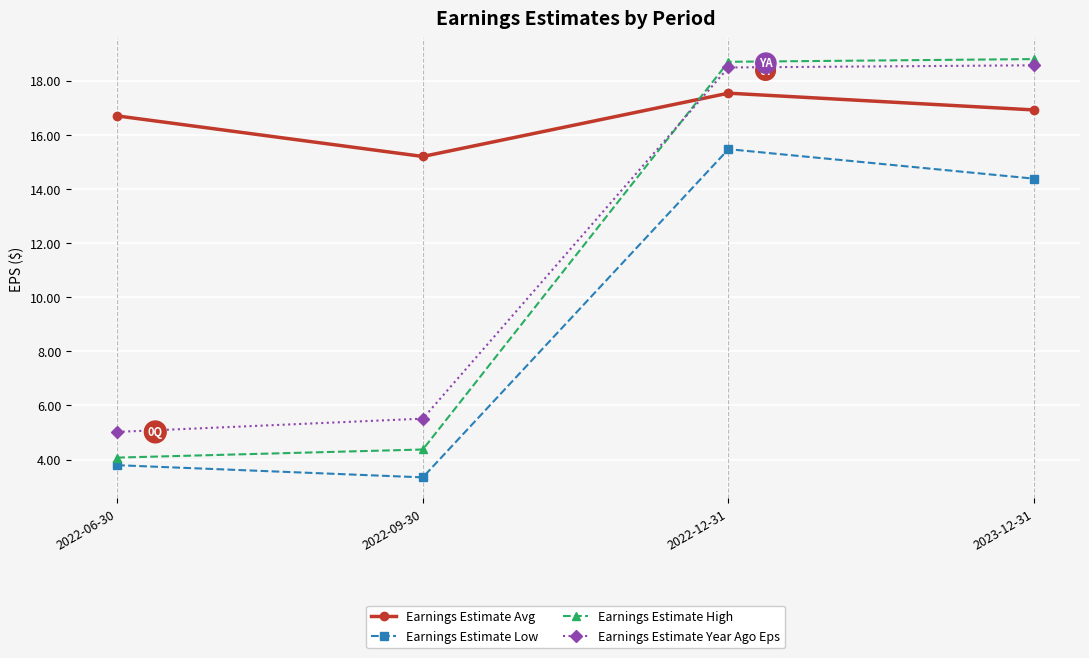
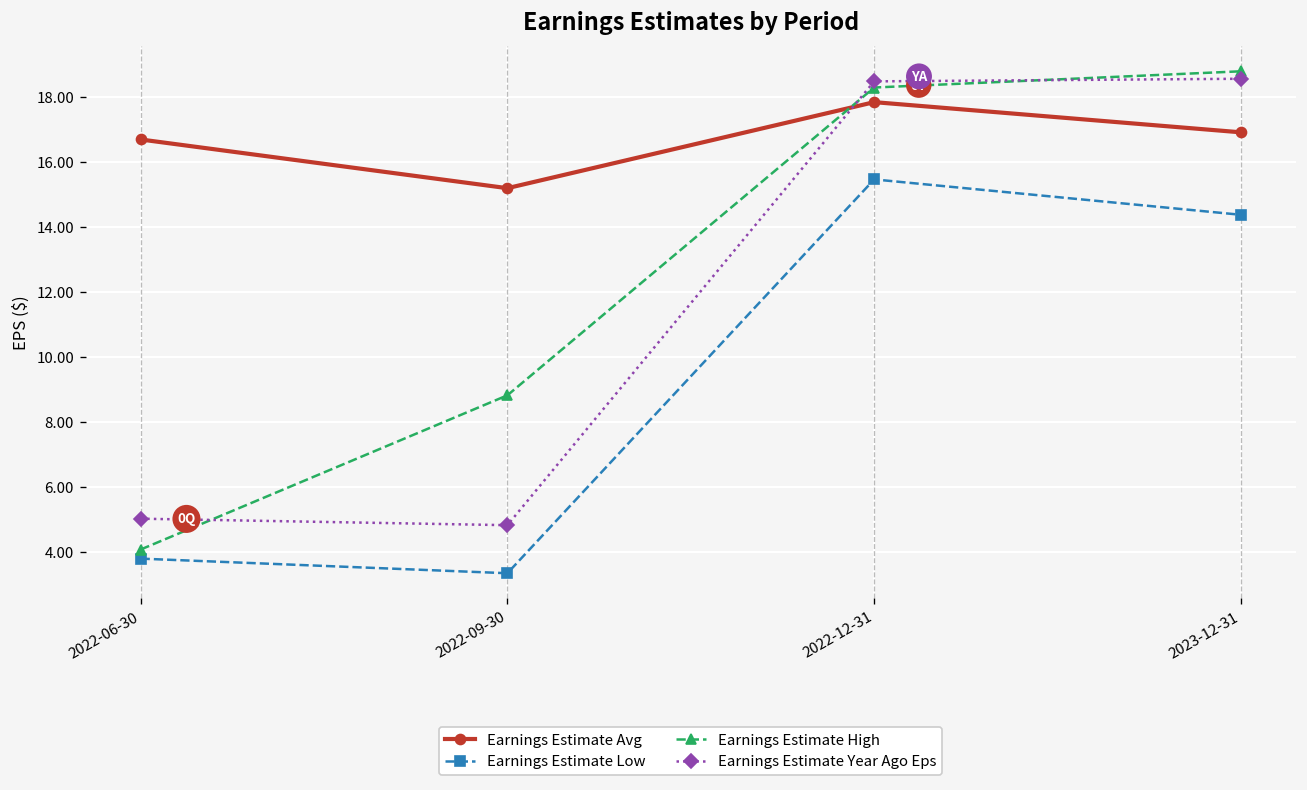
Earnings Estimate High, 2022-09-30: 4.4 -> 8.8
Earnings Estimate Year Ago Eps, 2022-09-30: 5.5 -> 4.8
Earnings Estimate Avg, 2022-12-31: 17.5 -> 17.9
Earnings Estimate High, 2022-12-31: 18.7 -> 18.3
